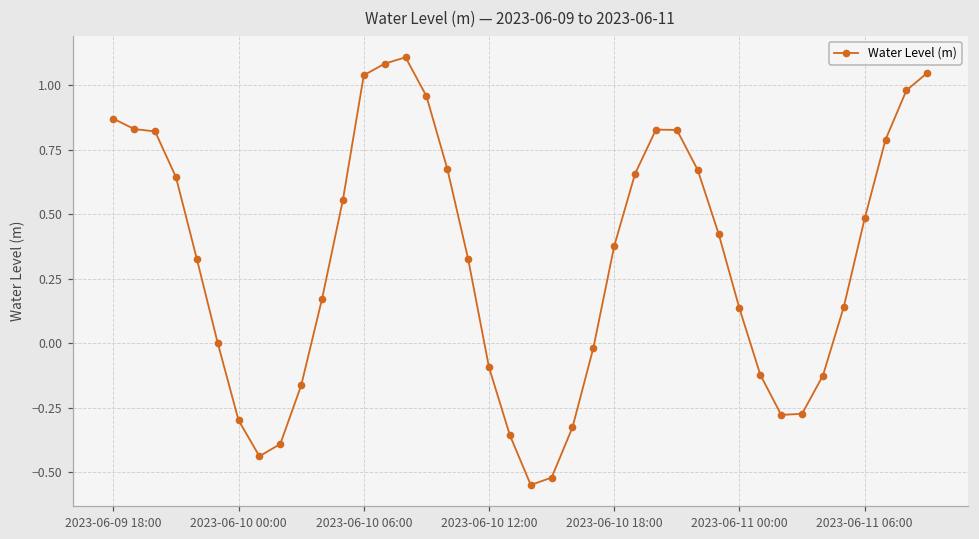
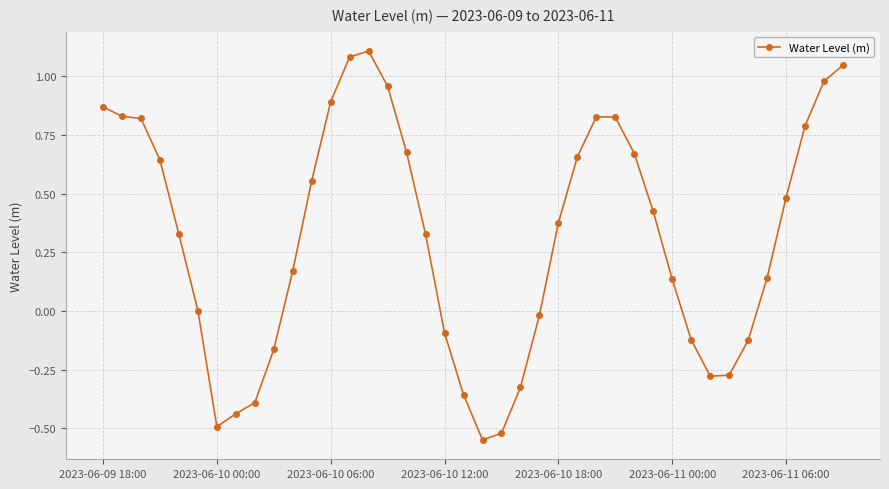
2023-06-10 00:00: -0.30 -> -0.49
2023-06-10 06:00: 1.04 -> 0.89
